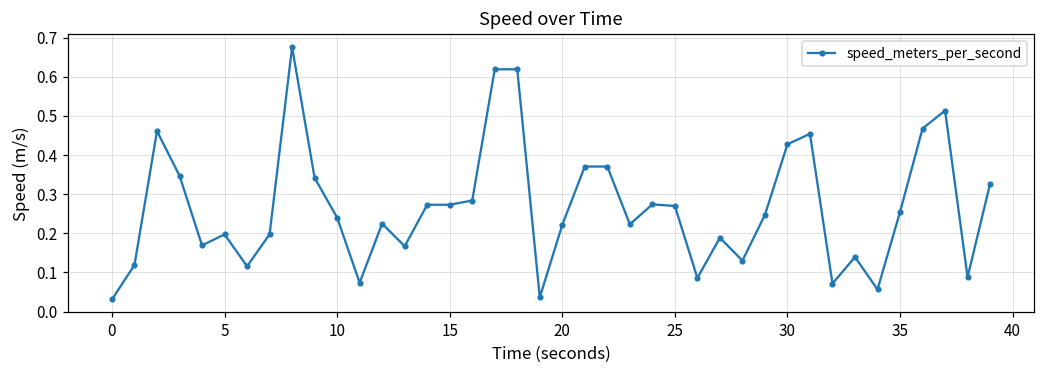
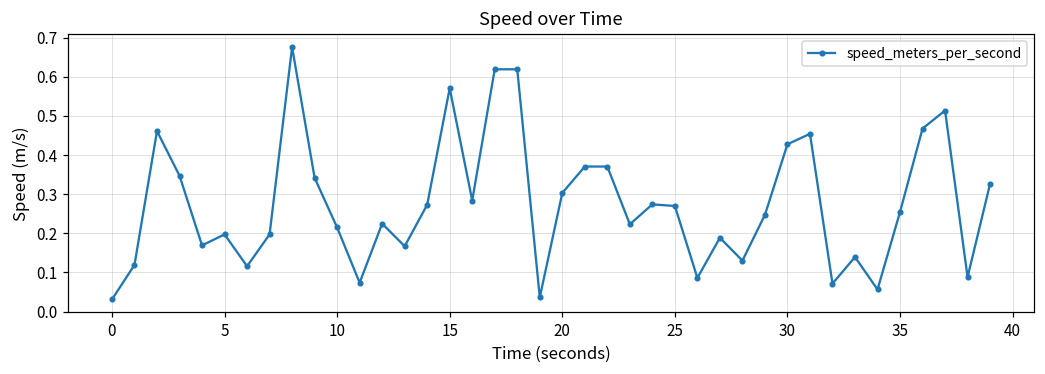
10: 0.24 -> 0.21
15: 0.27 -> 0.57
20: 0.22 -> 0.30
